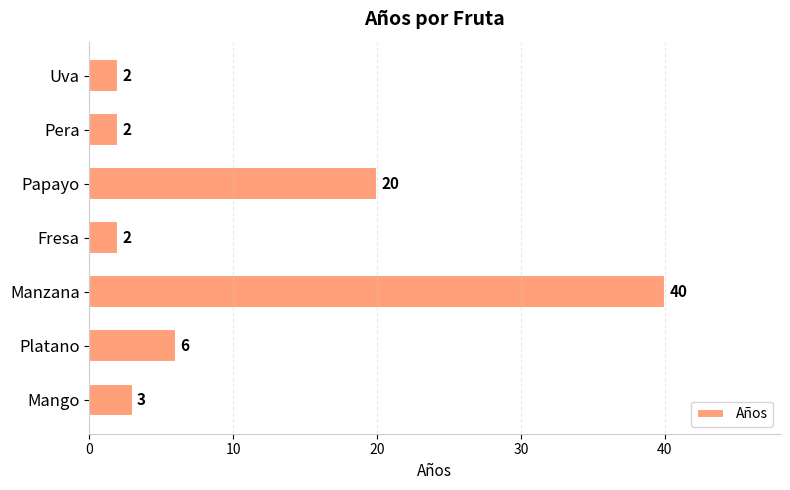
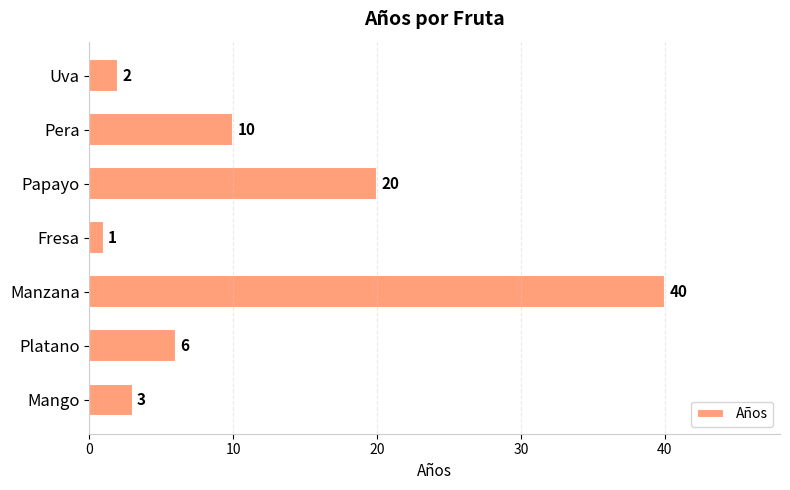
Pera: 2 -> 10
Fresa: 2 -> 1
